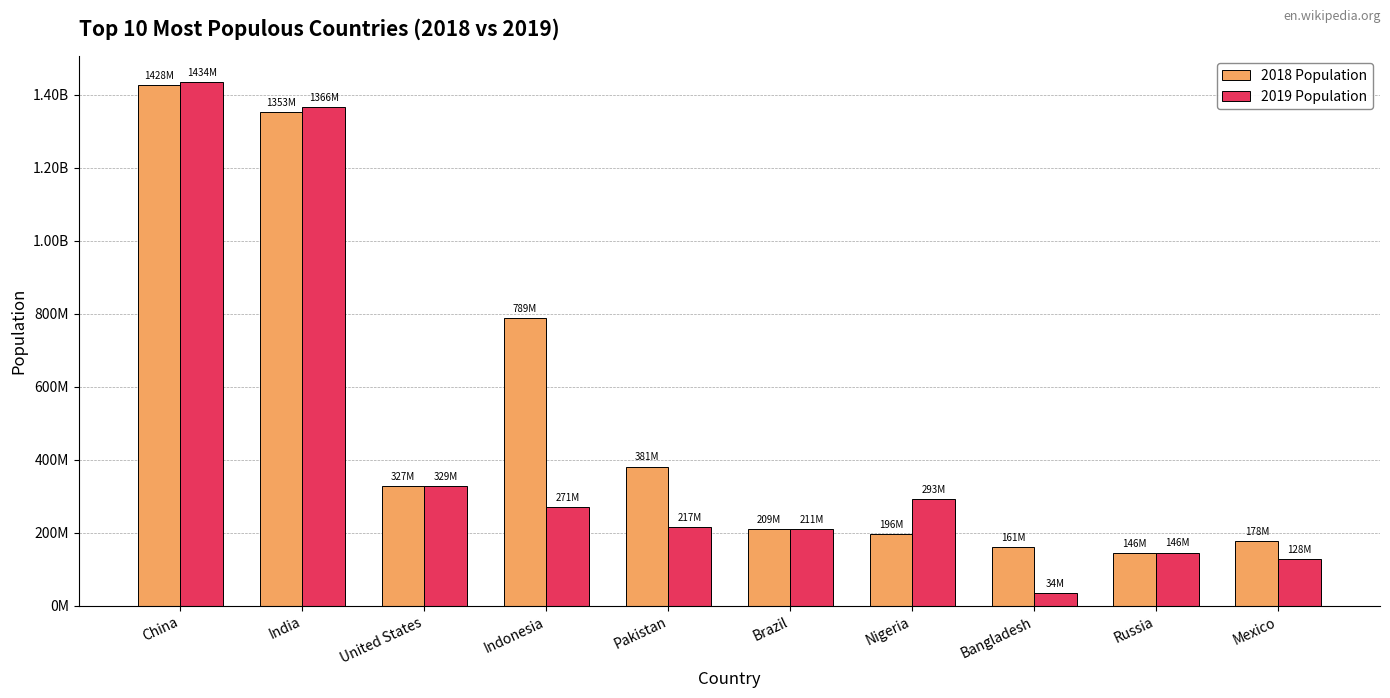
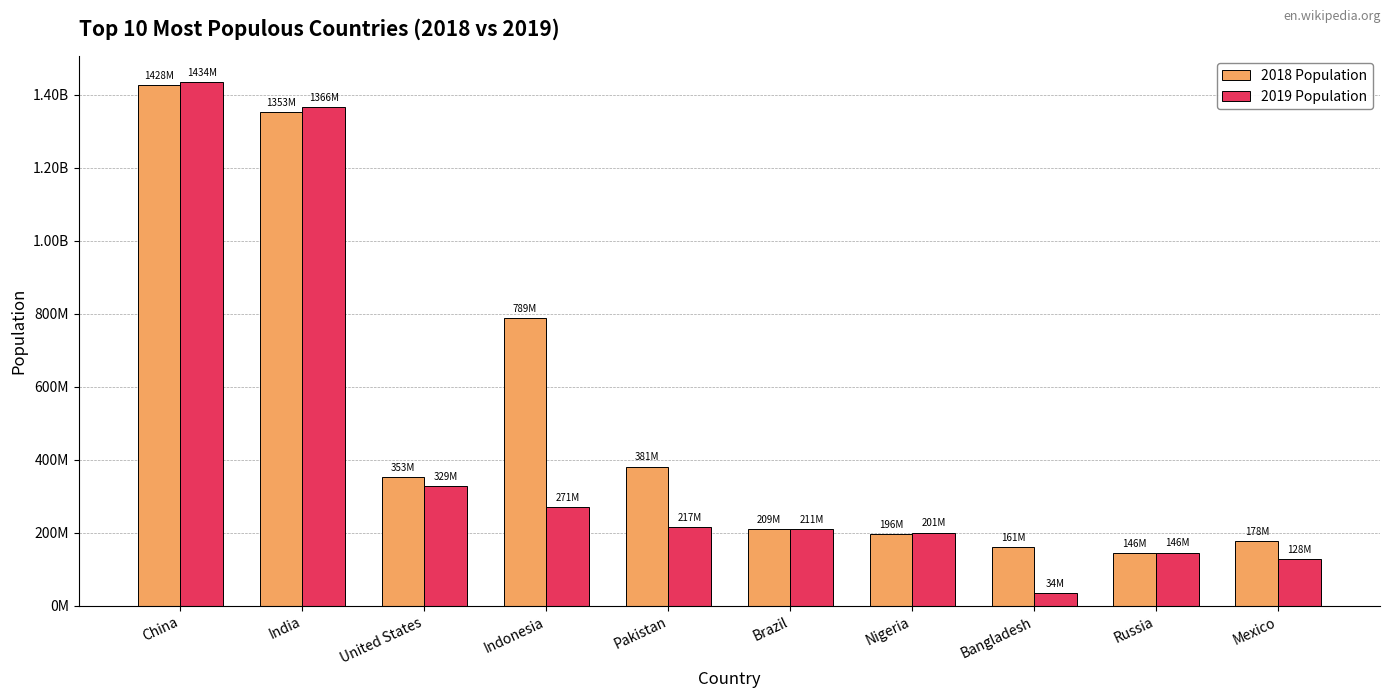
2018 Population, United States: 327M -> 353M
2019 Population, Nigeria: 293M -> 201M
